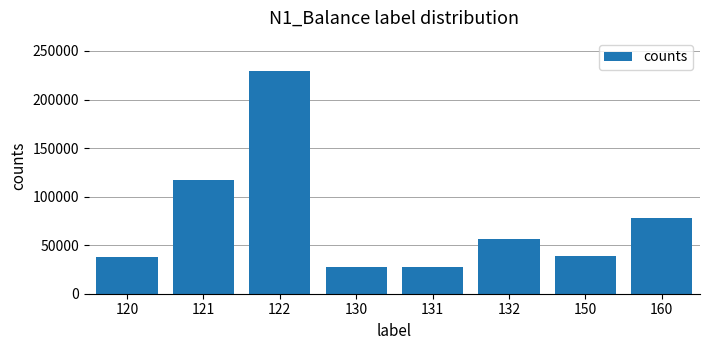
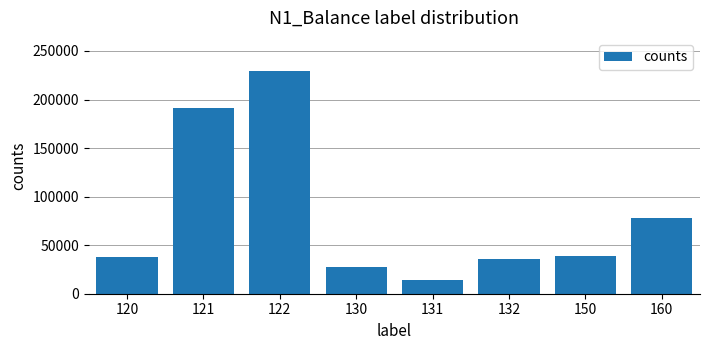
121: 120000 -> 190000
131: 30000 -> 10000
132: 60000 -> 40000
